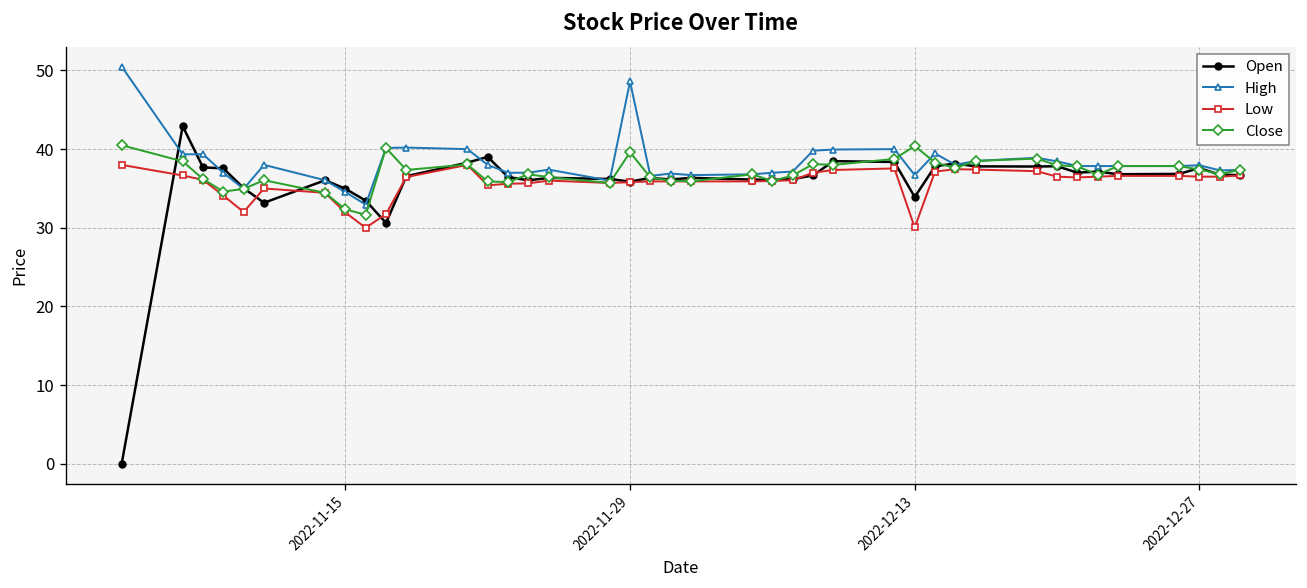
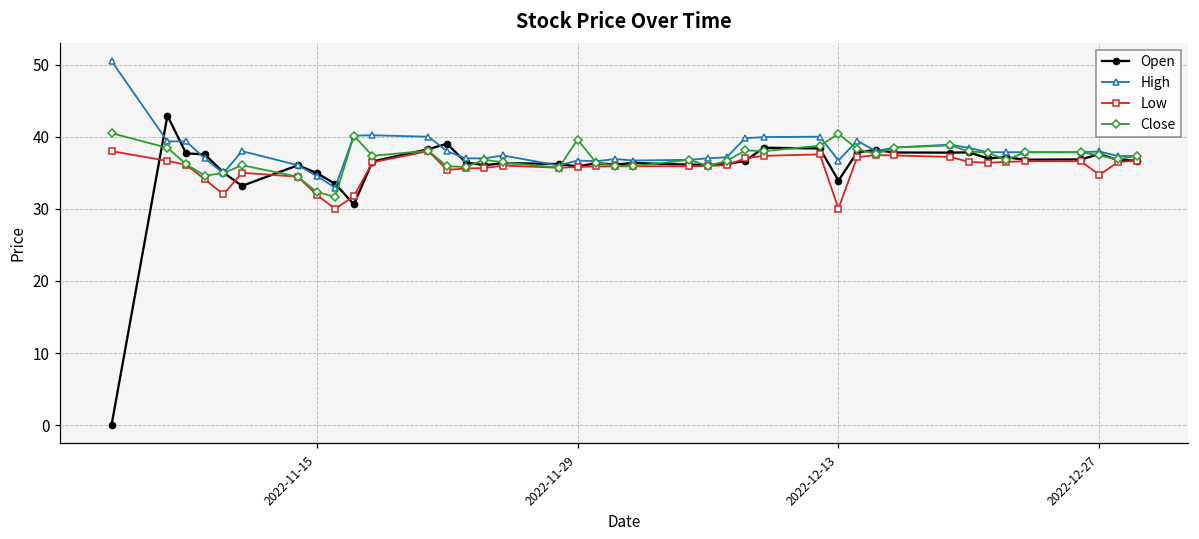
High, 2022-11-29: 49 -> 37
Low, 2022-12-27: 37 -> 35
